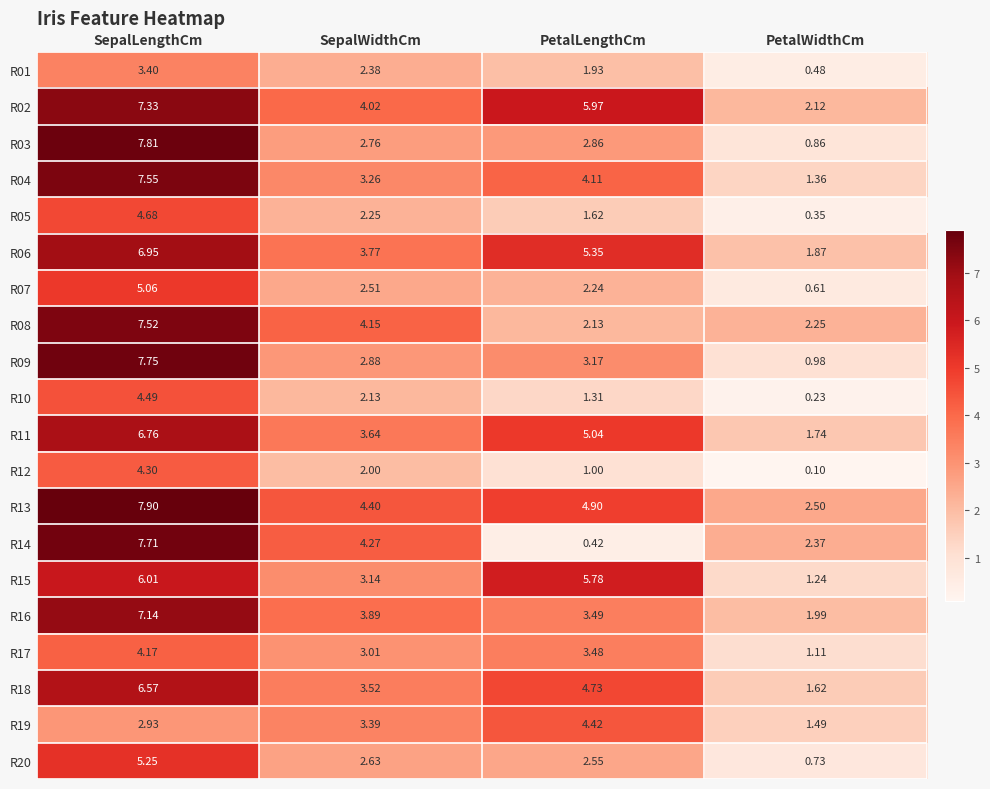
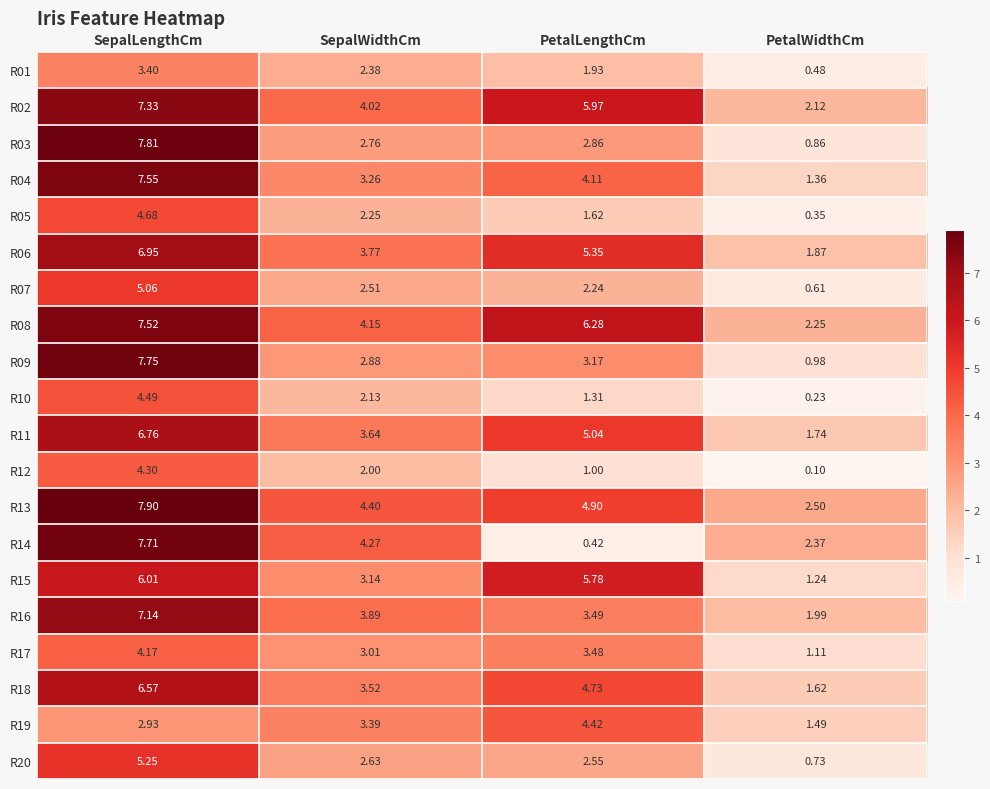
R08, PetalLengthCm: 2.13 -> 6.28
